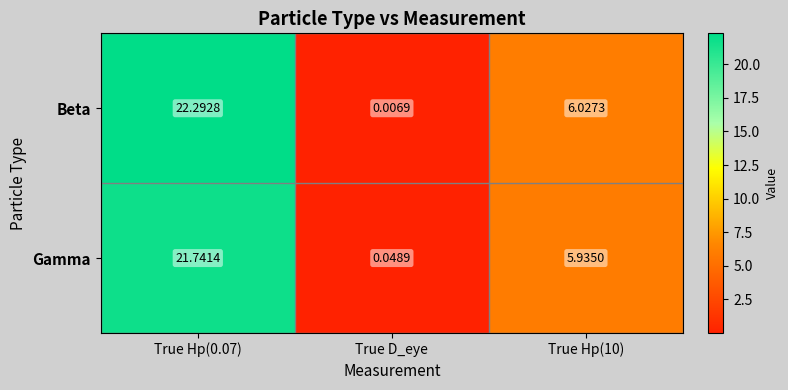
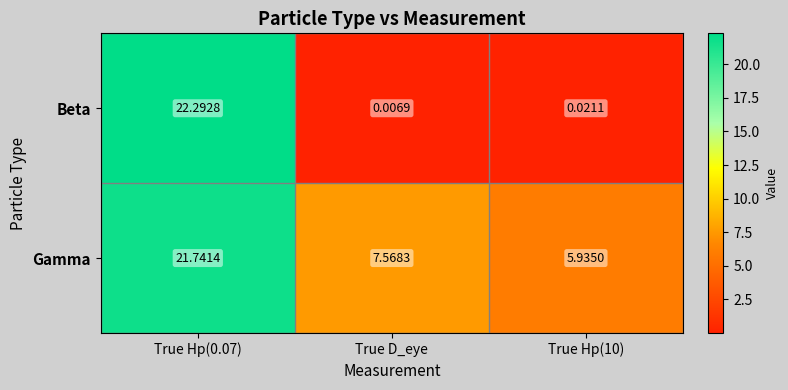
Beta, True Hp(10): 6.0273 -> 0.0211
Gamma, True D_eye: 0.0489 -> 7.5683
